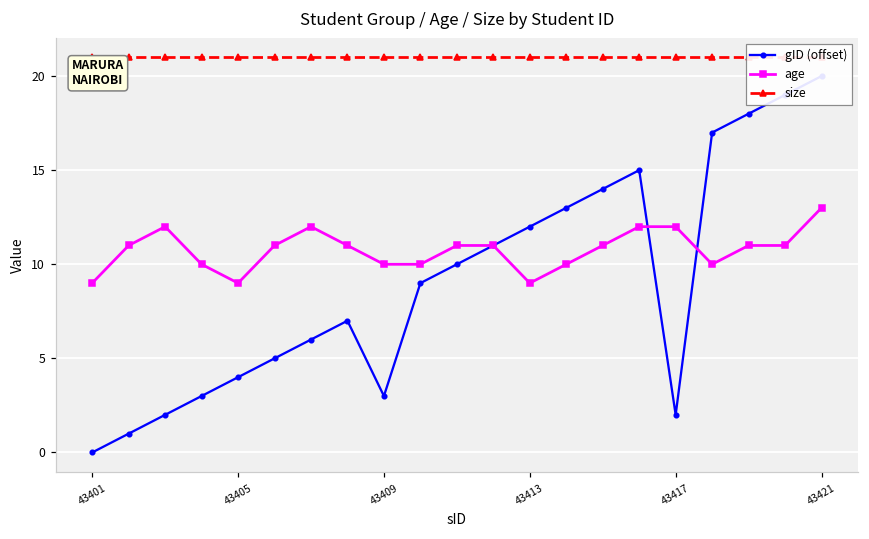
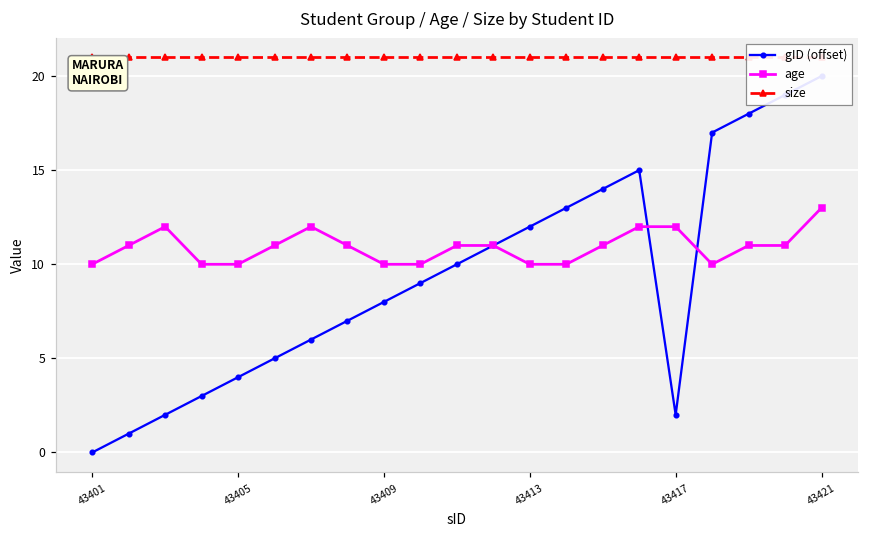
age, 43401: 9 -> 10
age, 43405: 9 -> 10
gID (offset), 43409: 3.0 -> 8.0
age, 43413: 9 -> 10
